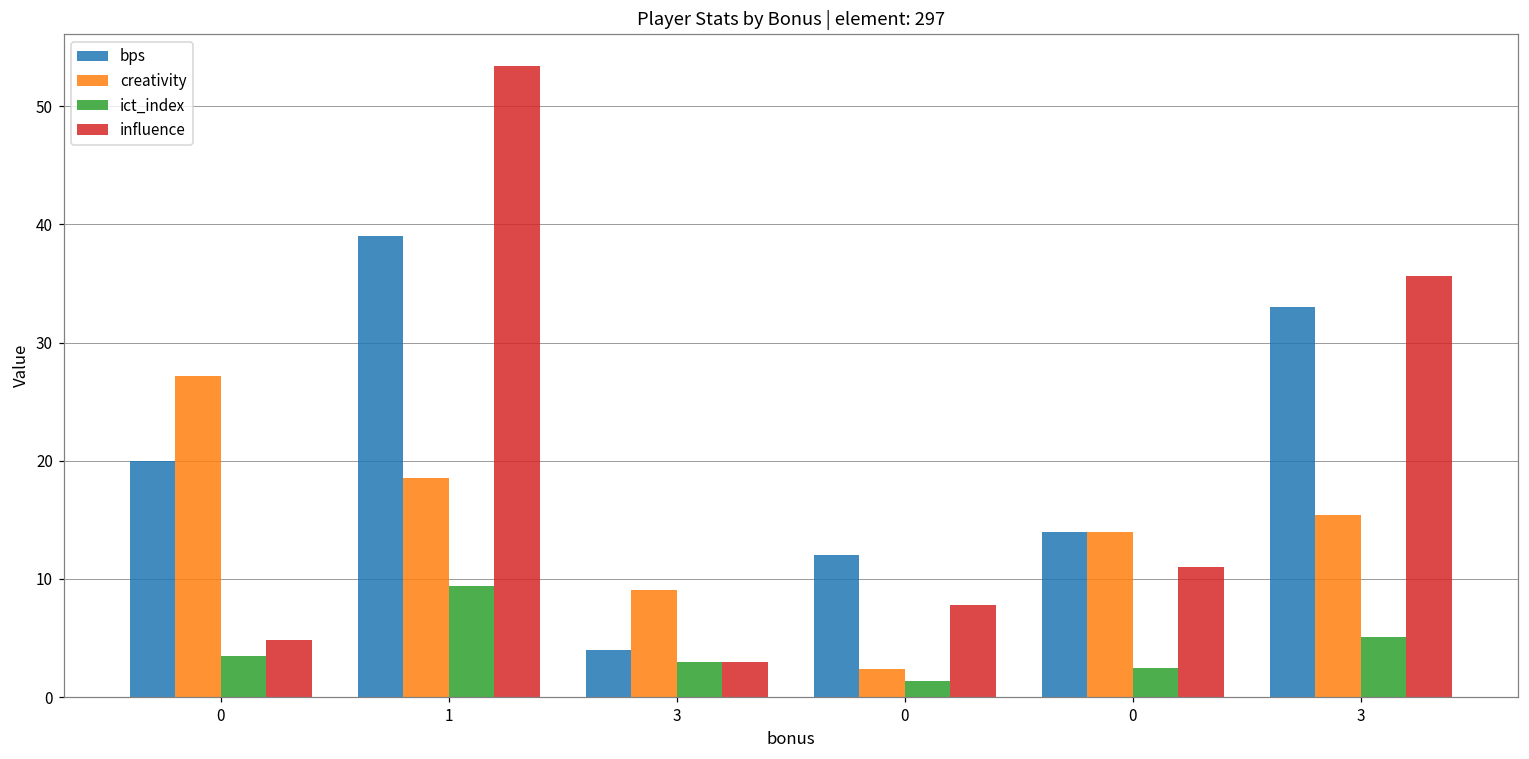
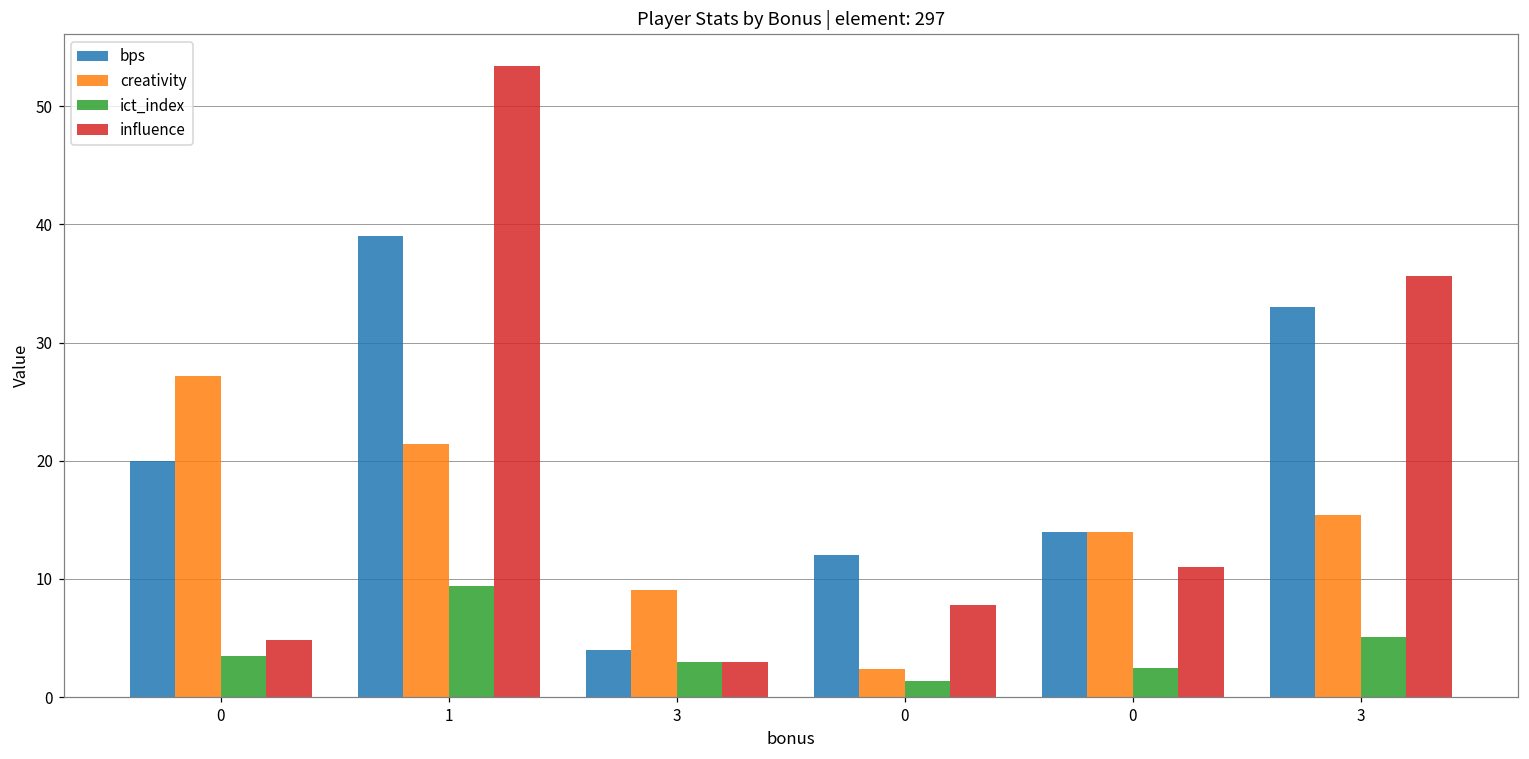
creativity, 1: 18.5 -> 21.4
